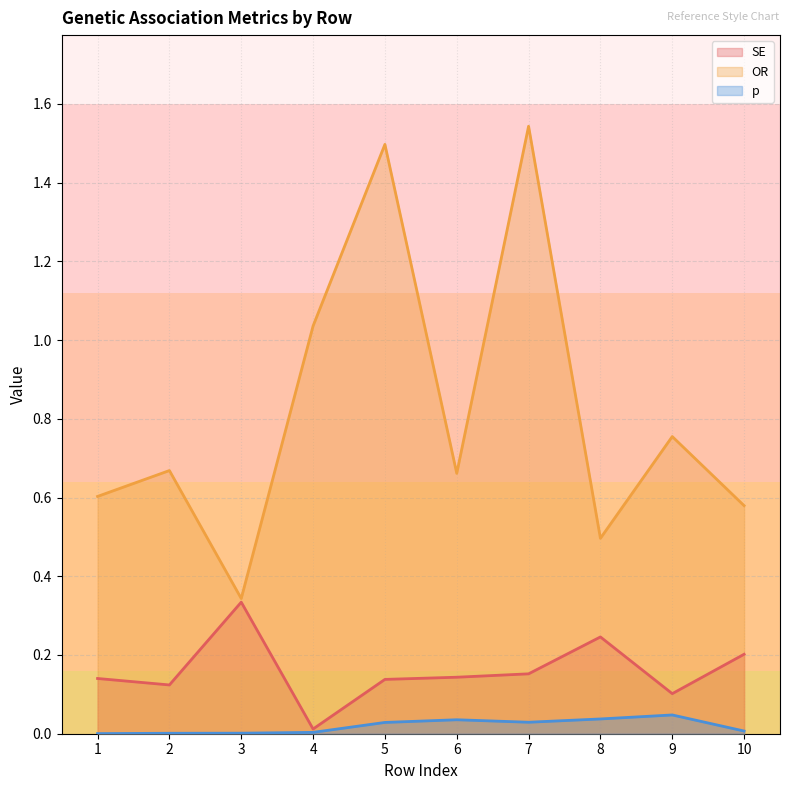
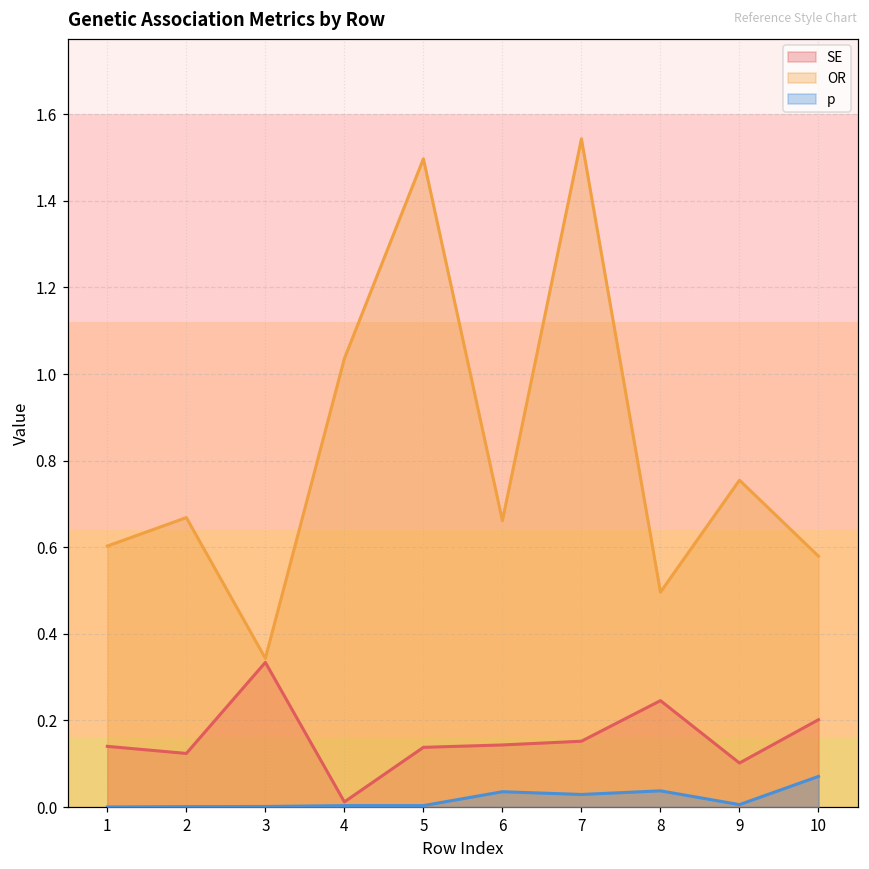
p, 5: 0.03 -> 0.00
p, 9: 0.05 -> 0.01
p, 10: 0.01 -> 0.07
